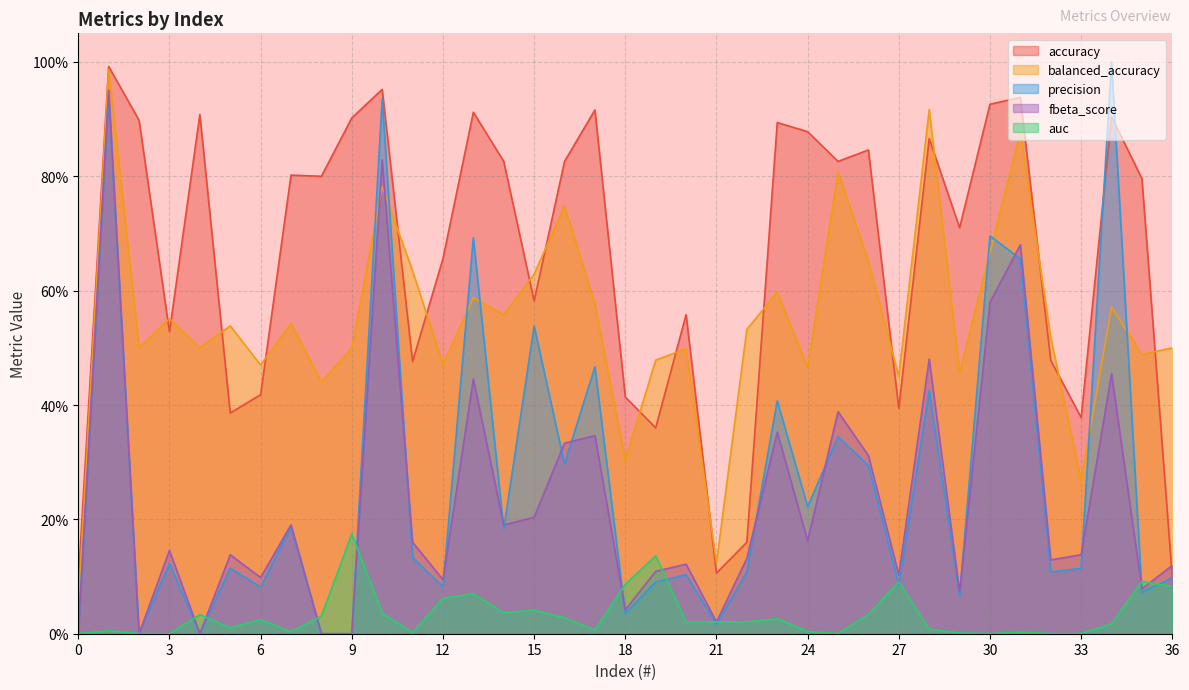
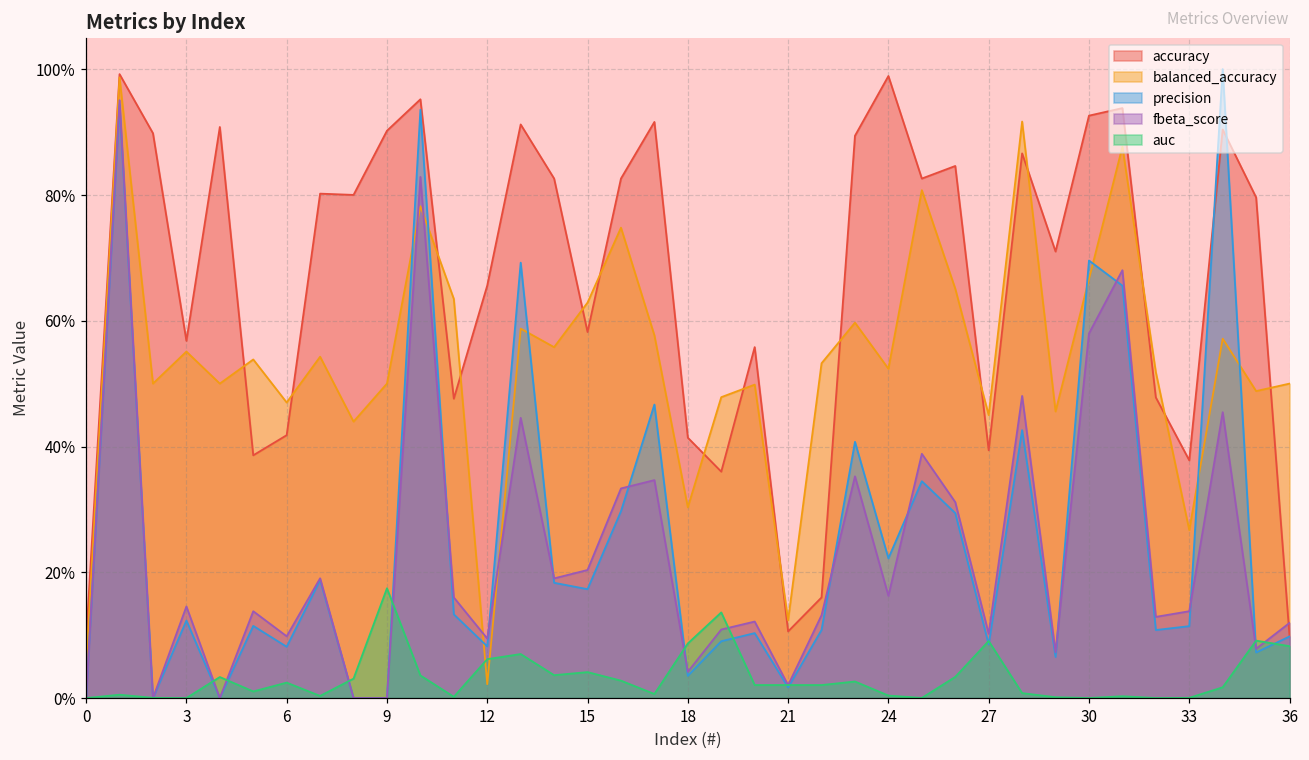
accuracy, 3: 53% -> 57%
balanced_accuracy, 12: 47% -> 2%
precision, 15: 54% -> 17%
accuracy, 24: 88% -> 99%
balanced_accuracy, 24: 47% -> 52%
